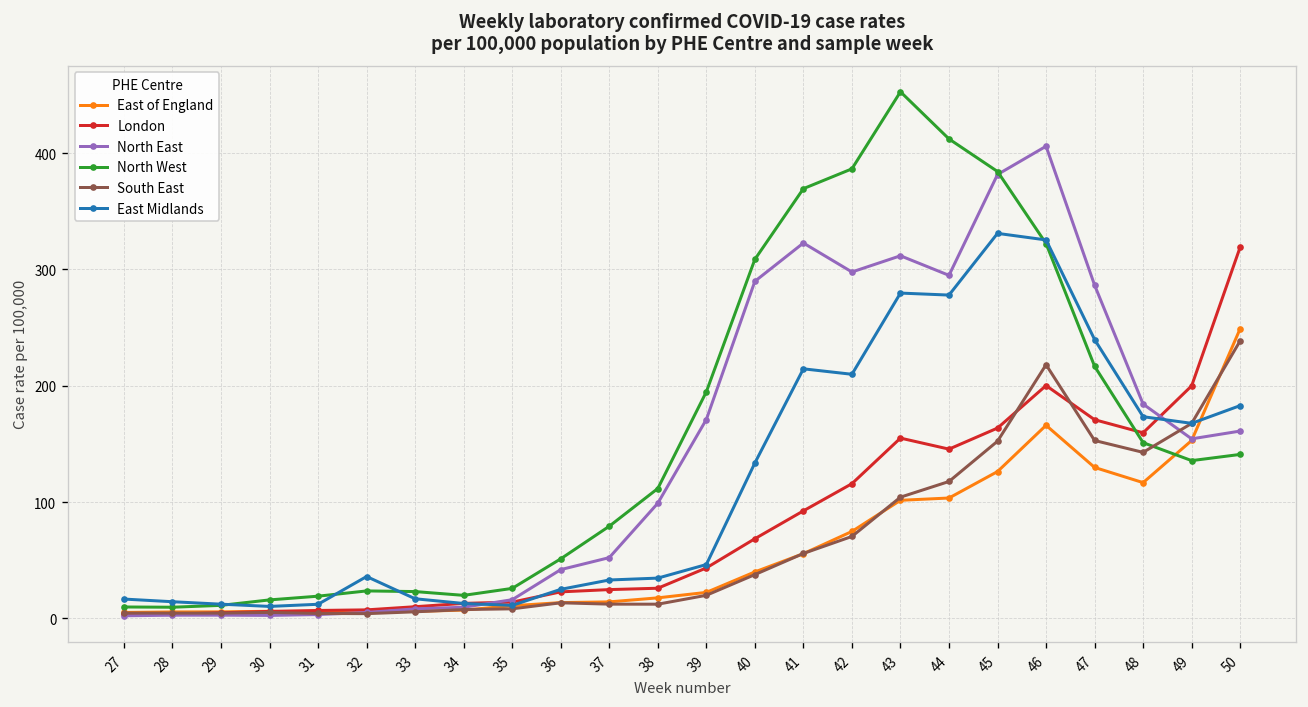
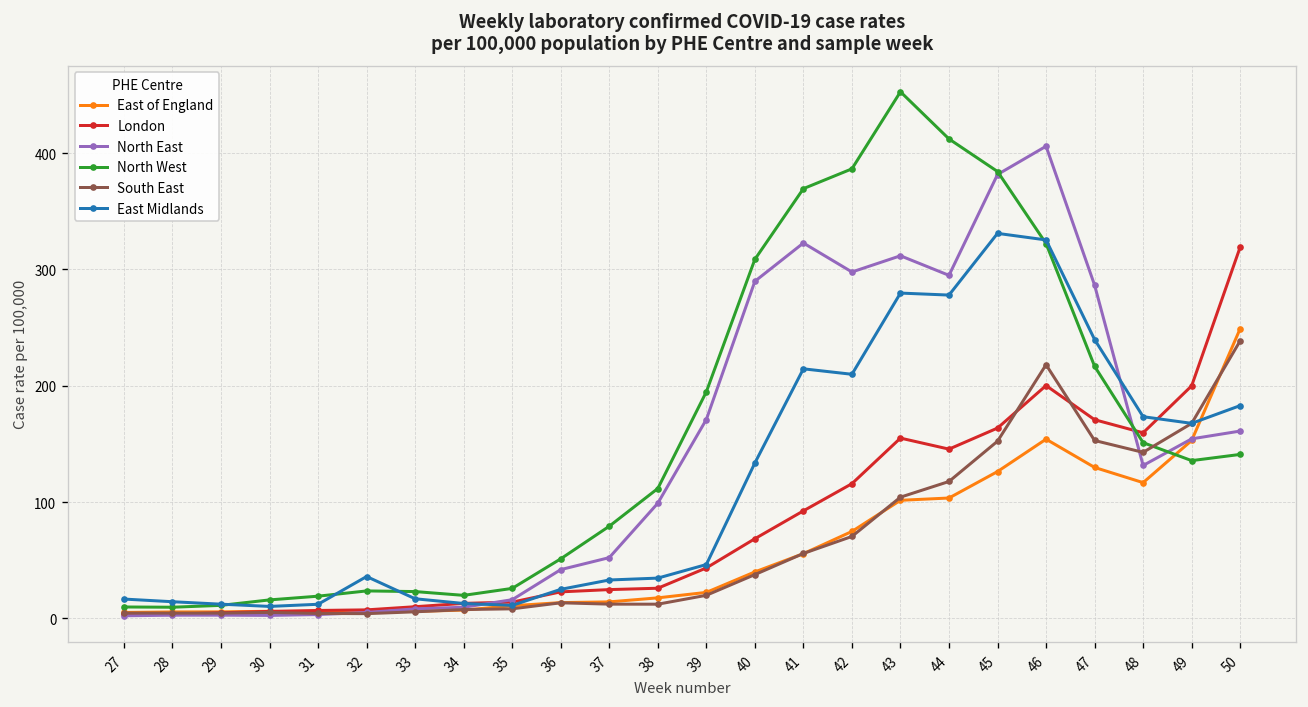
East of England, 46: 170 -> 150
North East, 48: 180 -> 130
